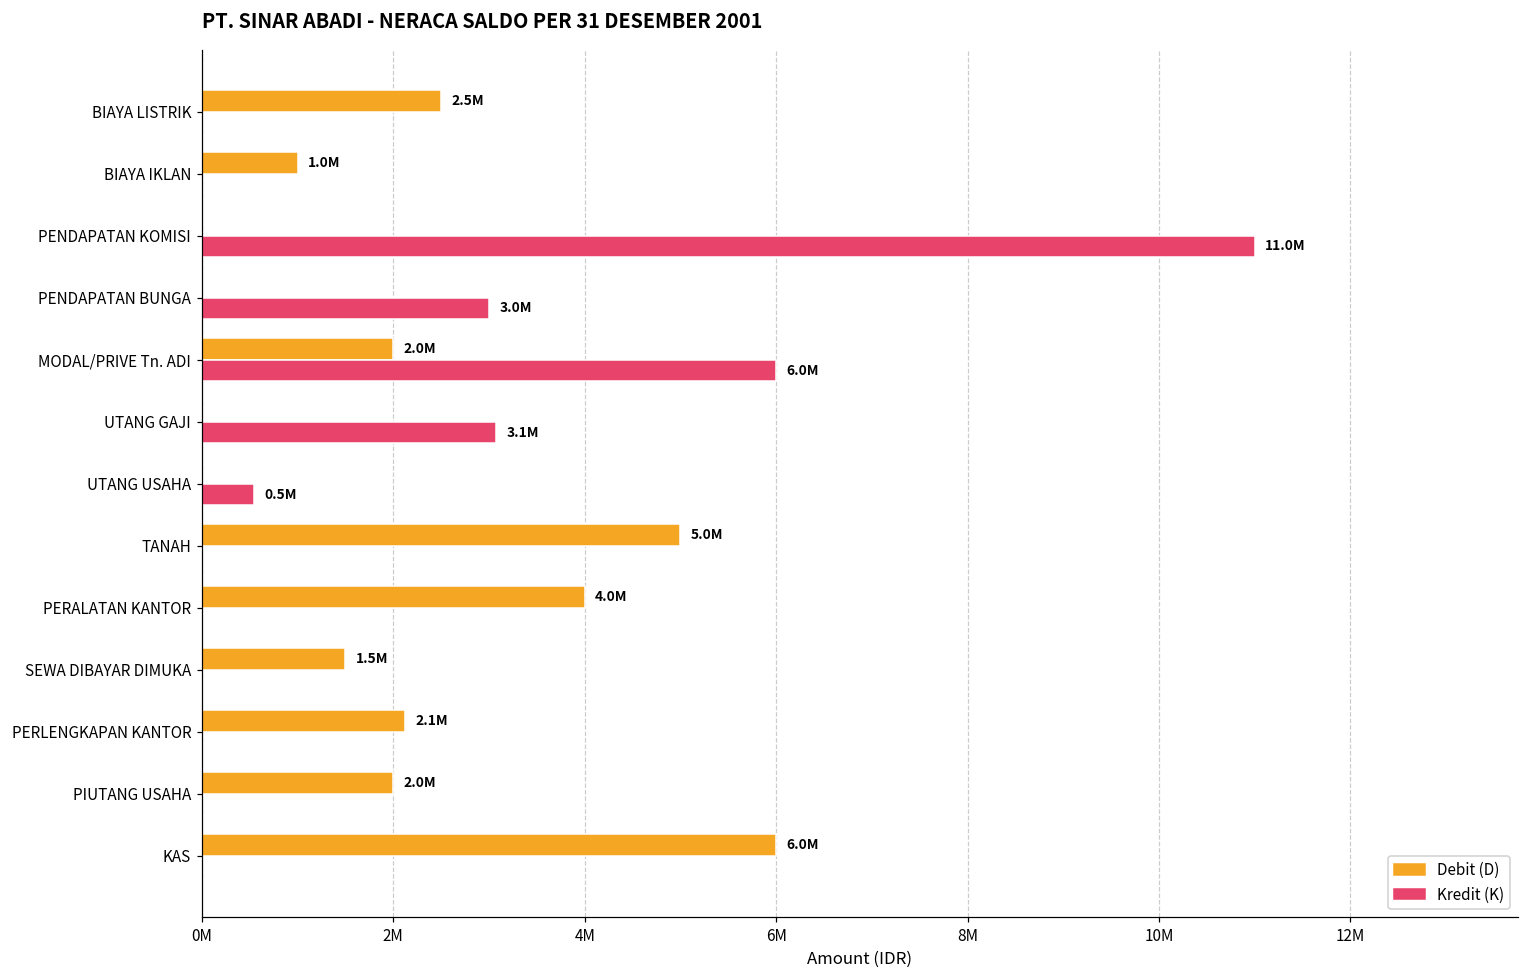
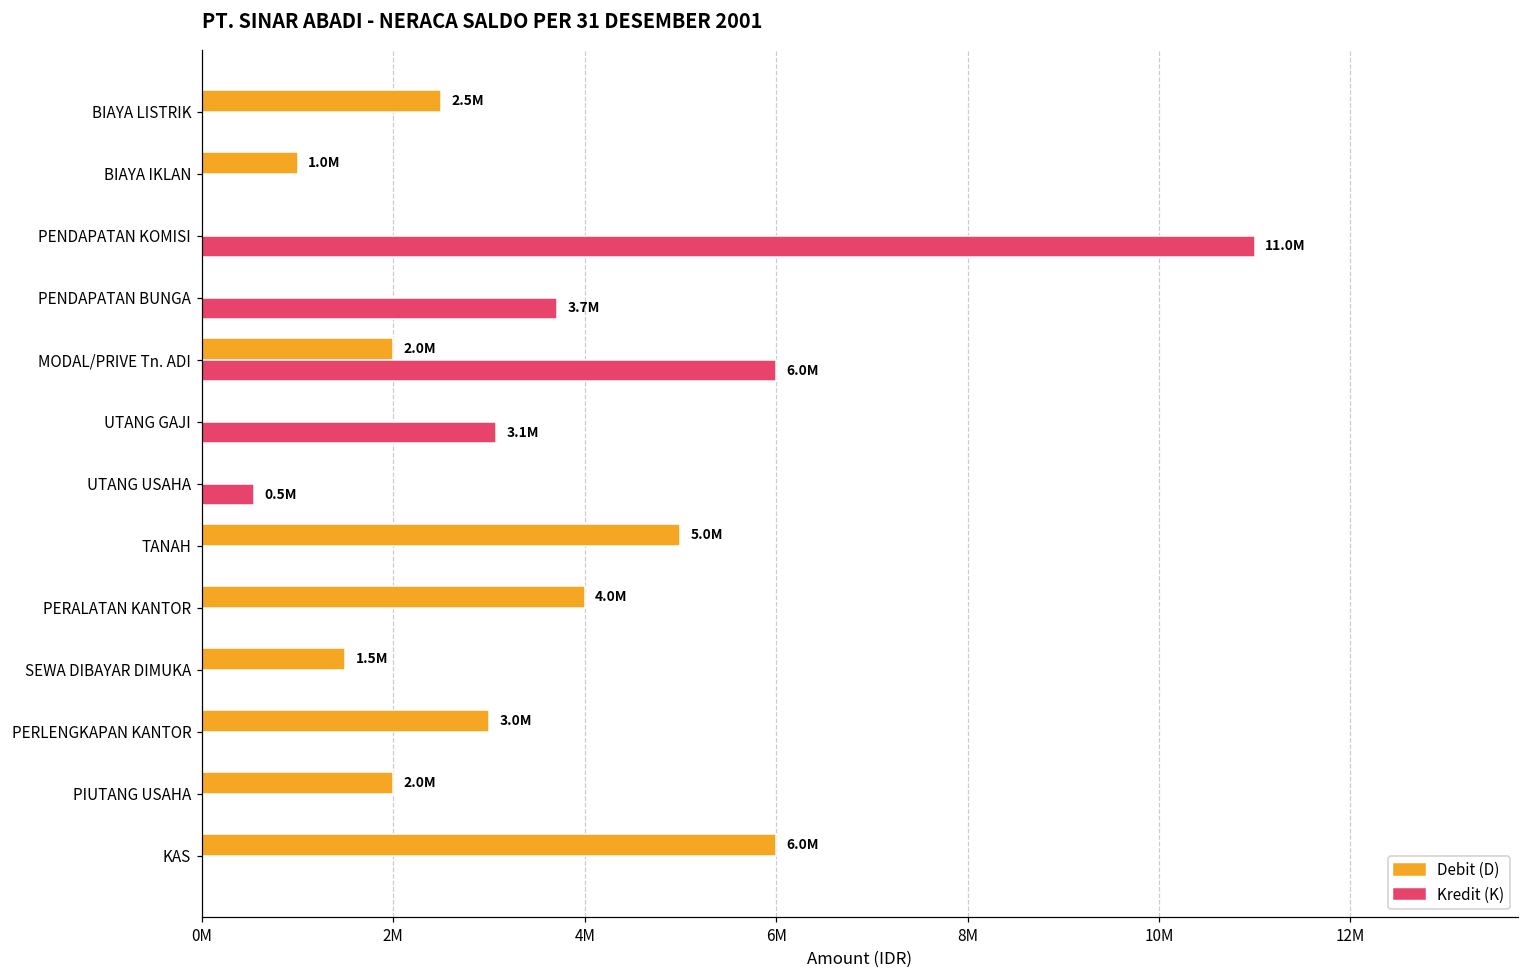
Kredit (K), PENDAPATAN BUNGA: 3.0M -> 3.7M
Debit (D), PERLENGKAPAN KANTOR: 2.1M -> 3.0M
